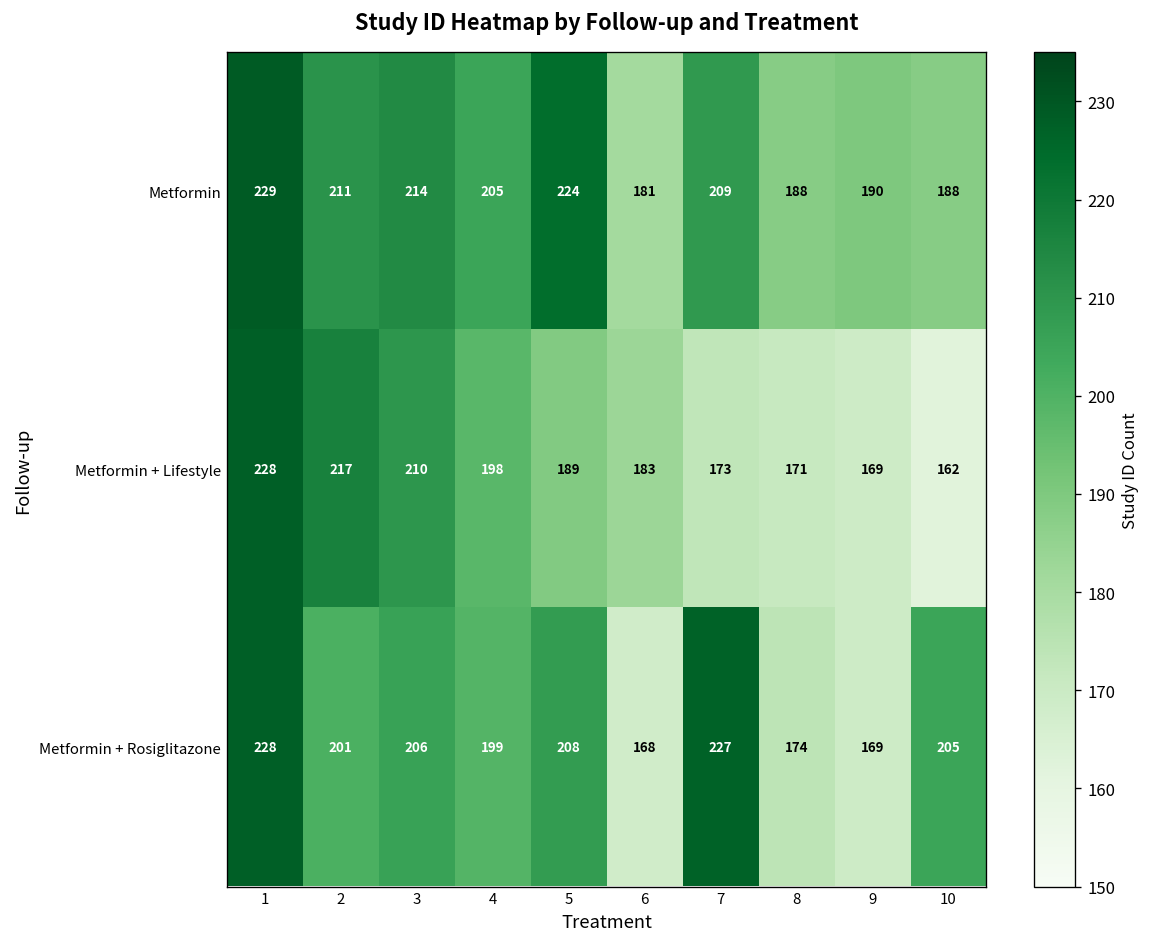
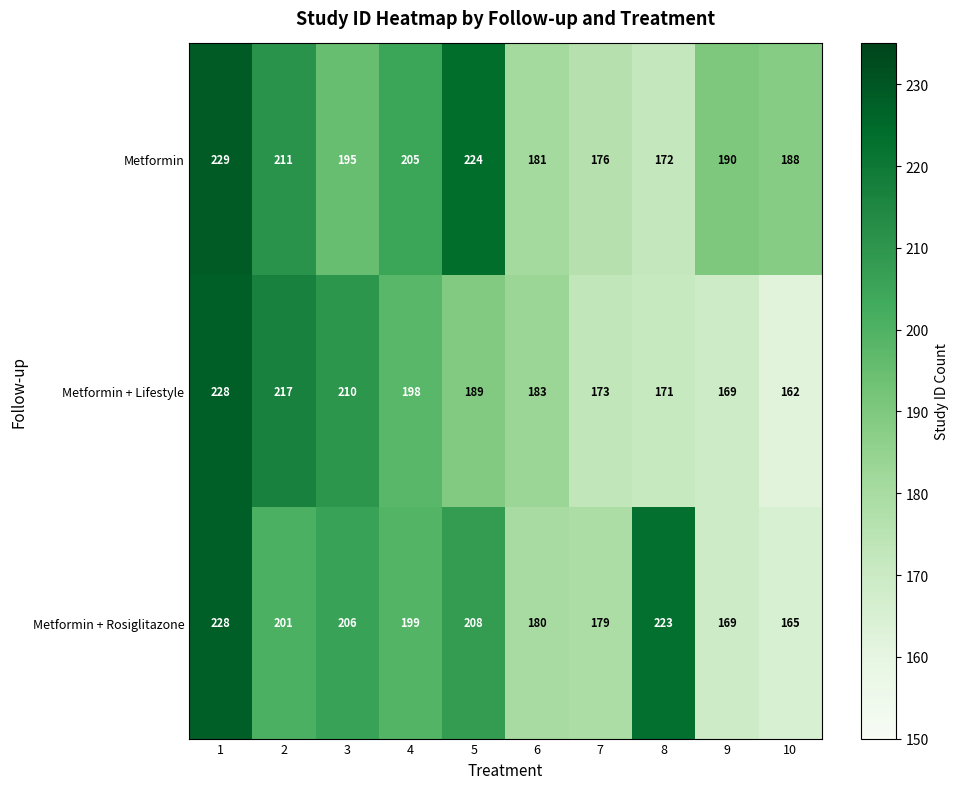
Metformin, 3: 214 -> 195
Metformin, 7: 209 -> 176
Metformin, 8: 188 -> 172
Metformin + Rosiglitazone, 6: 168 -> 180
Metformin + Rosiglitazone, 7: 227 -> 179
Metformin + Rosiglitazone, 8: 174 -> 223
Metformin + Rosiglitazone, 10: 205 -> 165
